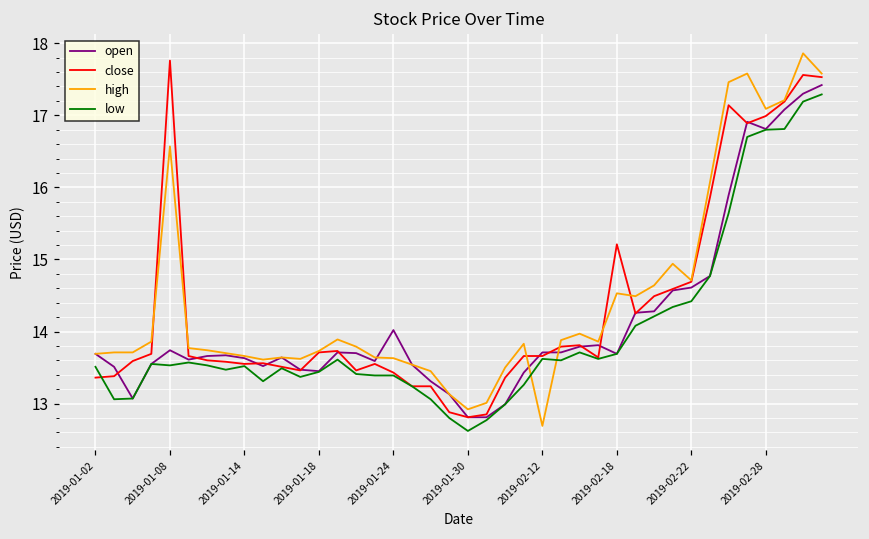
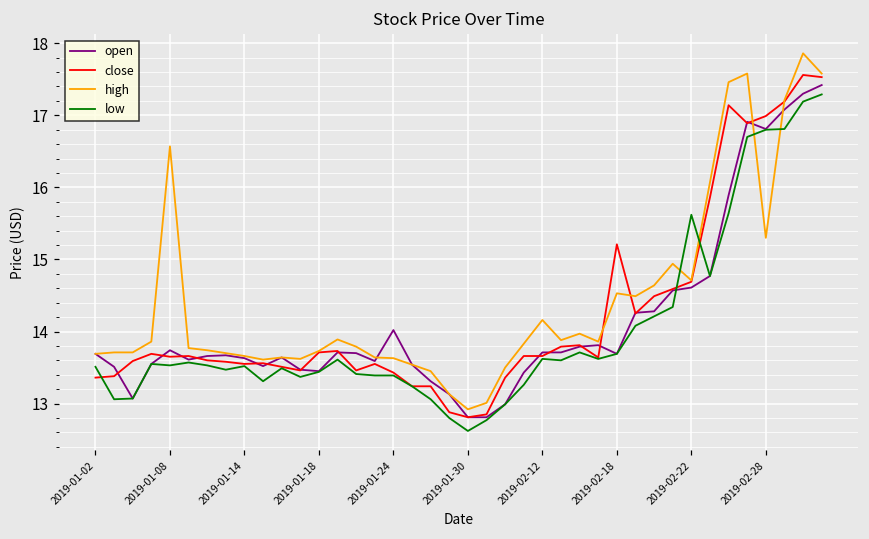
close, 2019-01-08: 17.8 -> 13.7
high, 2019-02-12: 12.7 -> 14.2
low, 2019-02-22: 14.4 -> 15.6
high, 2019-02-28: 17.1 -> 15.3
